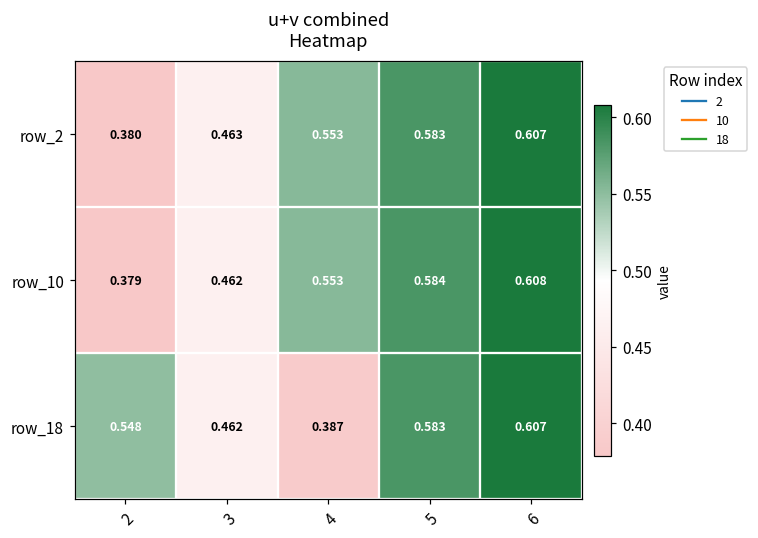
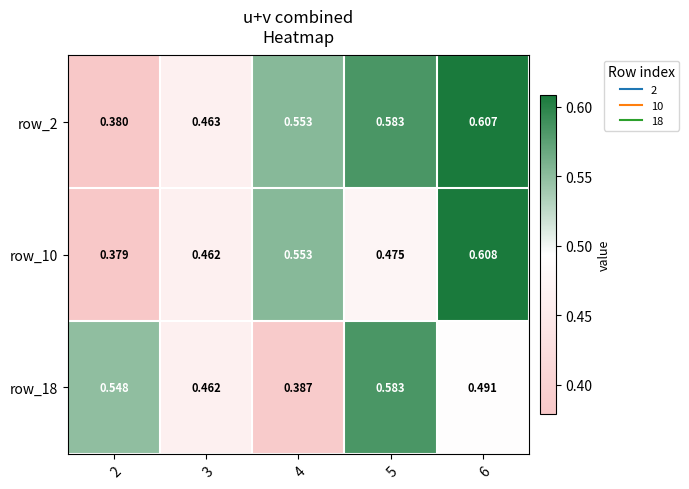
row_10, 5: 0.584 -> 0.475
row_18, 6: 0.607 -> 0.491
